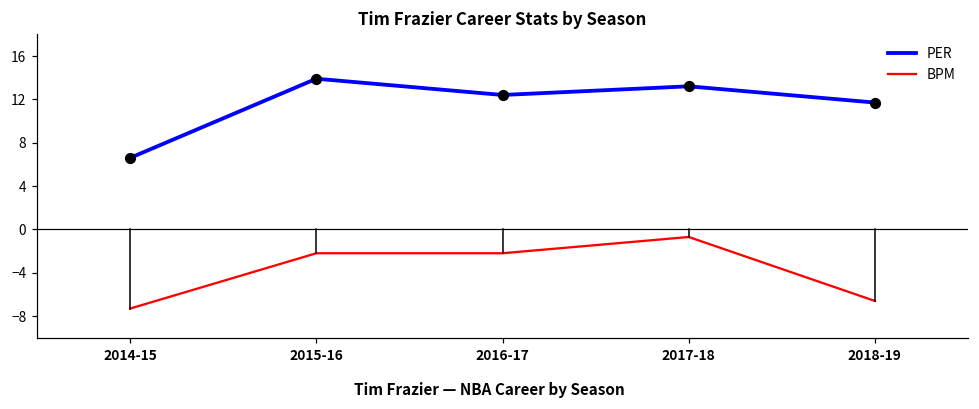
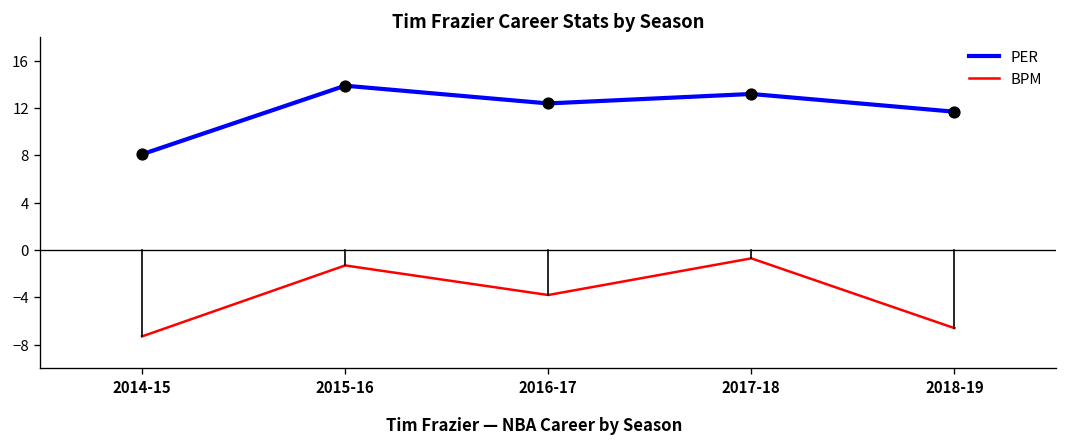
PER, 2014-15: 7 -> 8
BPM, 2015-16: -2 -> -1
BPM, 2016-17: -2 -> -4
